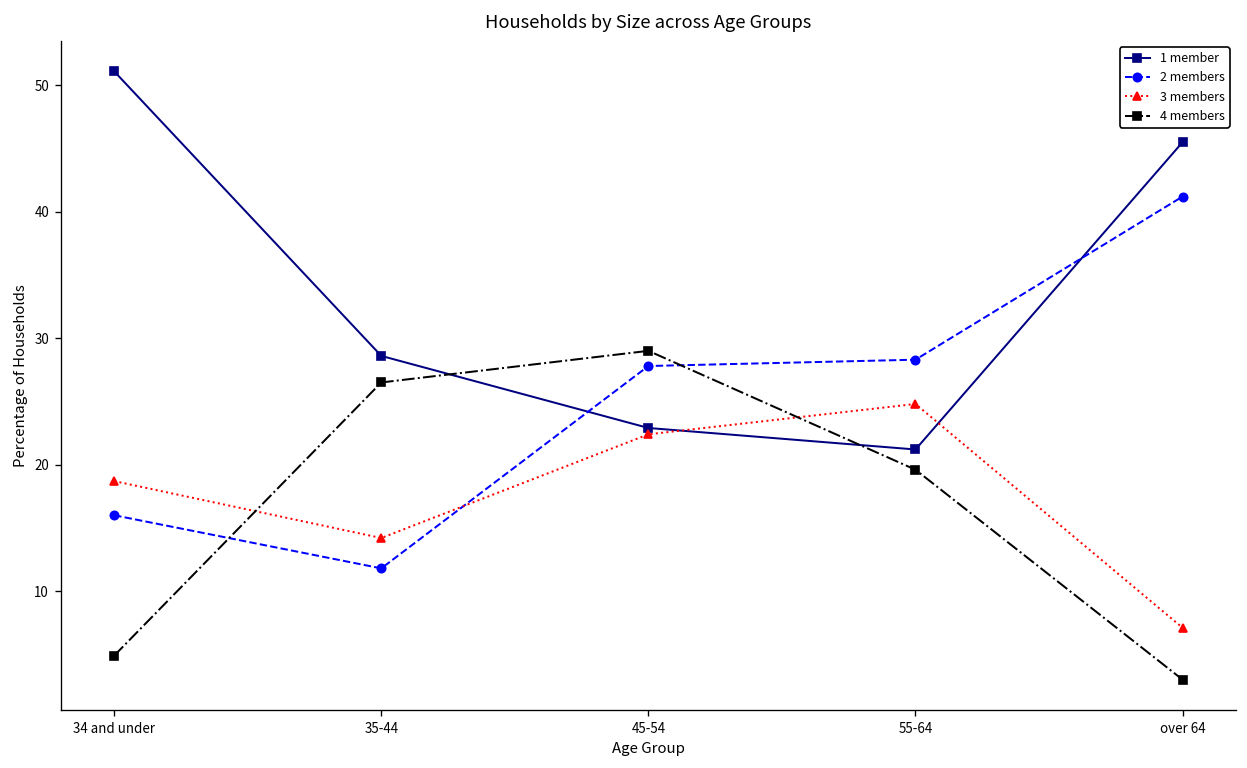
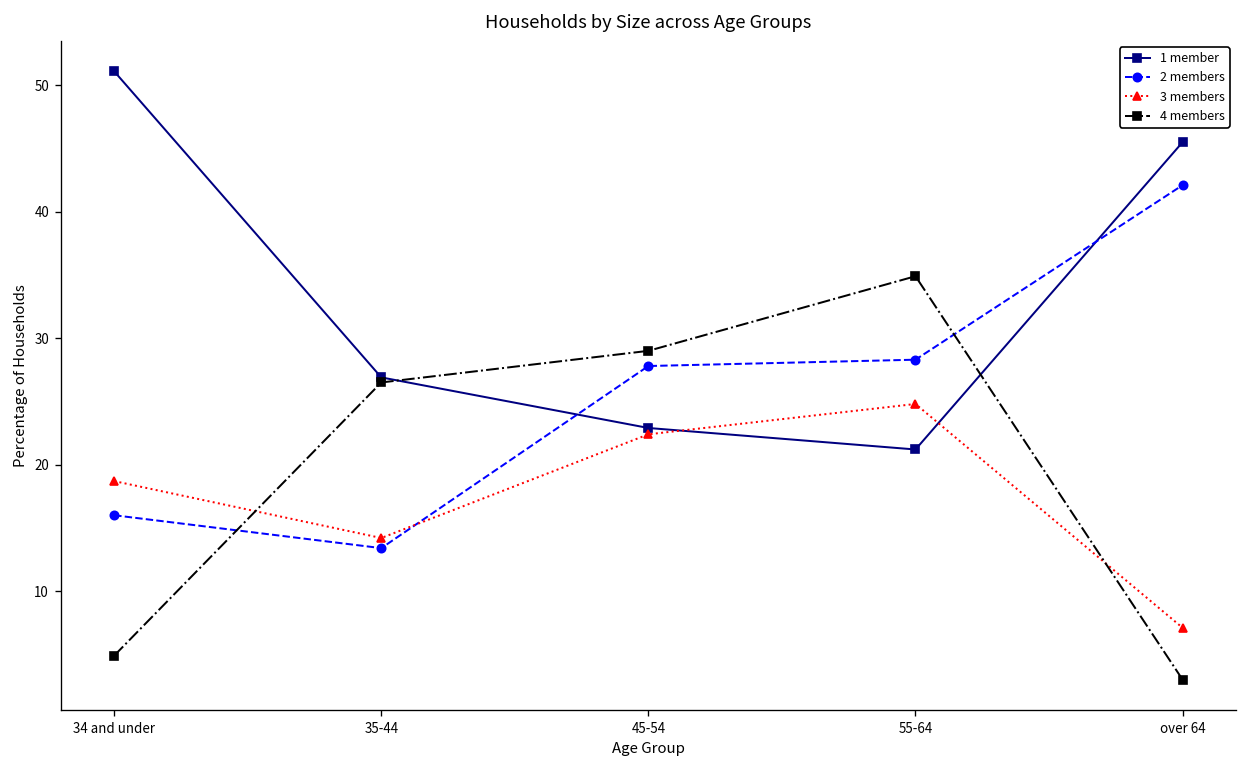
1 member, 35-44: 28.6 -> 26.9
2 members, 35-44: 11.8 -> 13.4
4 members, 55-64: 19.6 -> 34.9
2 members, over 64: 41.2 -> 42.1
